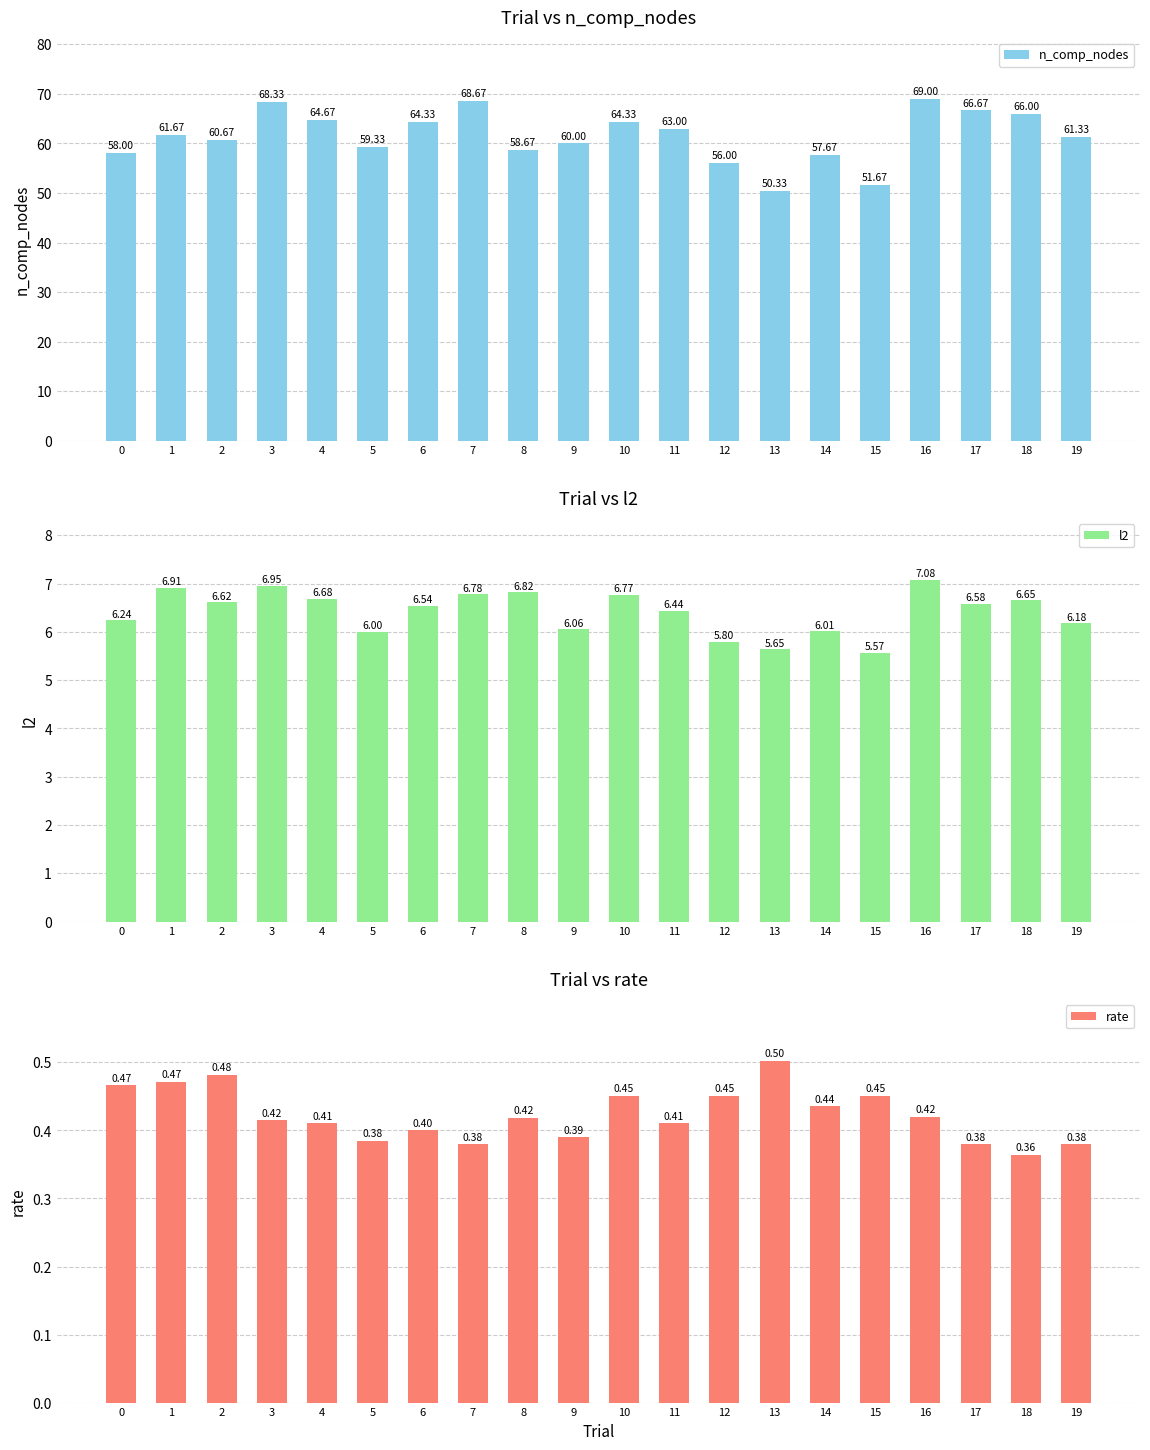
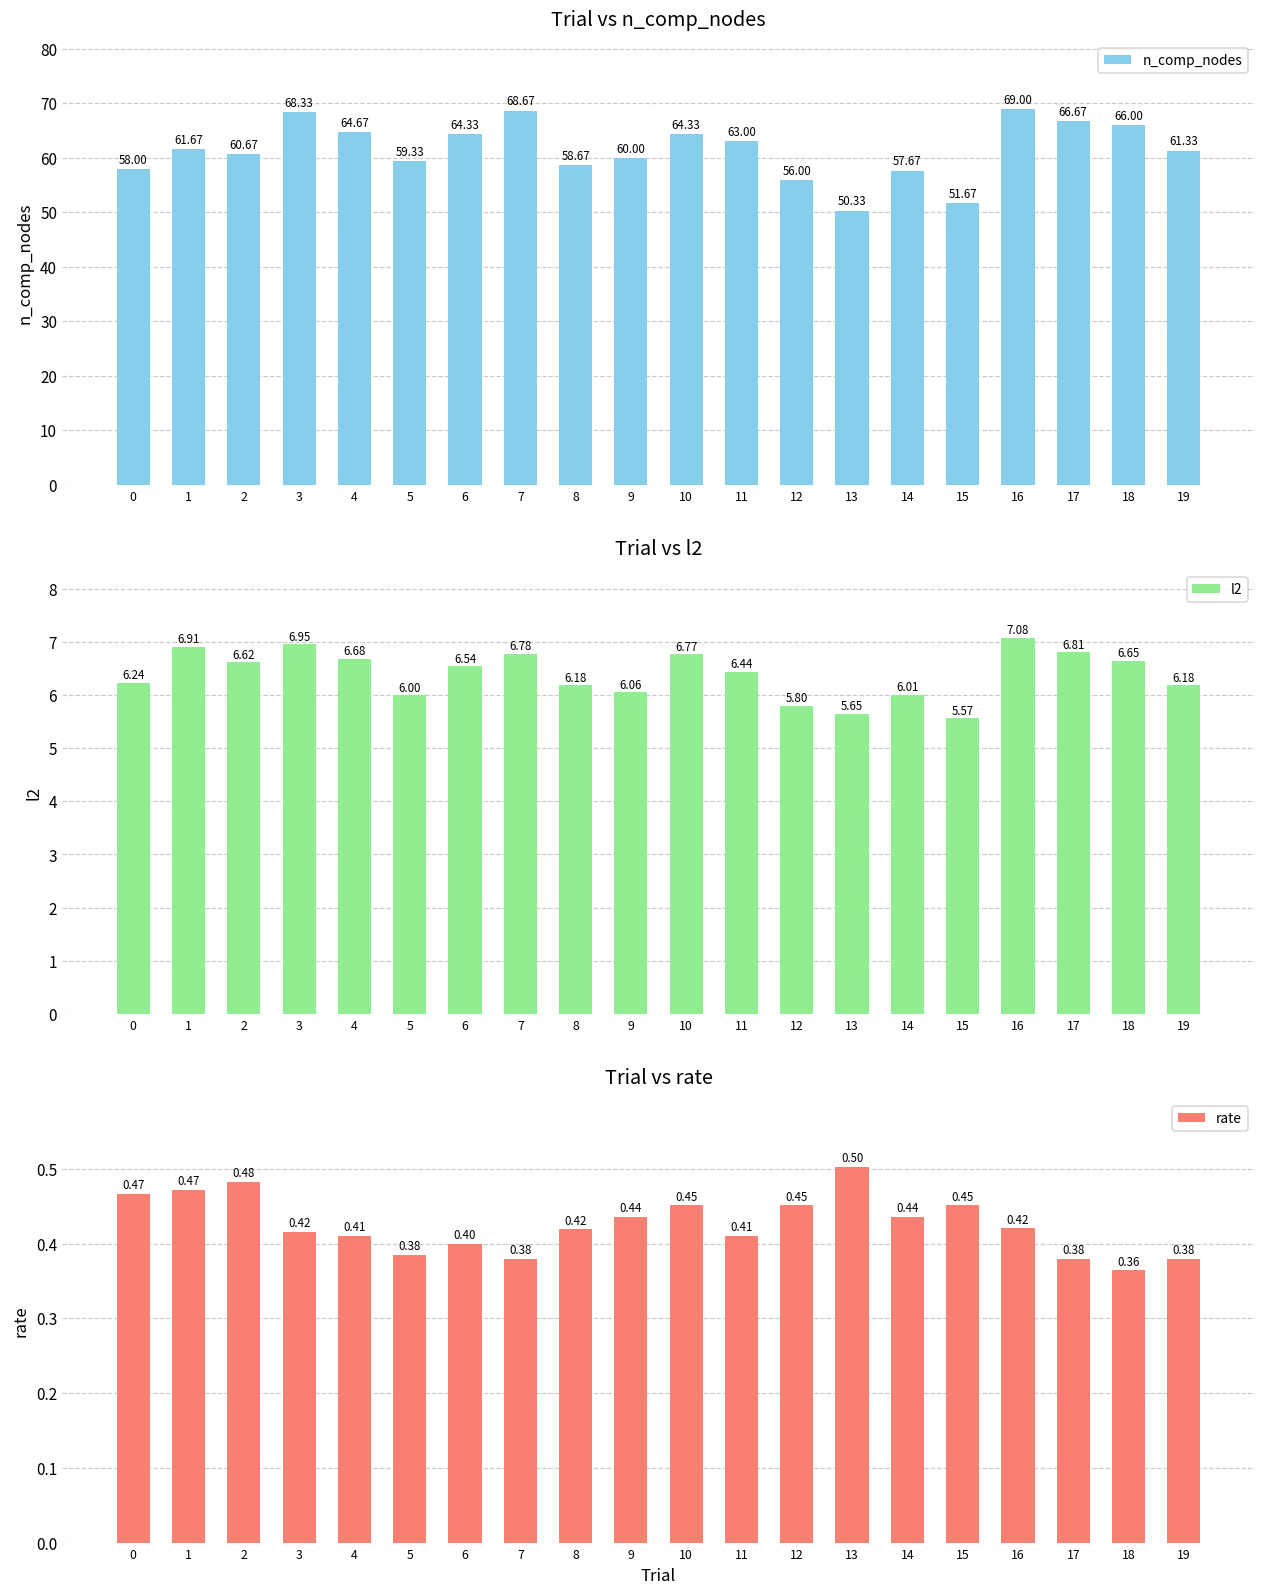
Trial vs l2, 8: 6.82 -> 6.18
Trial vs l2, 17: 6.58 -> 6.81
Trial vs rate, 9: 0.39 -> 0.44
